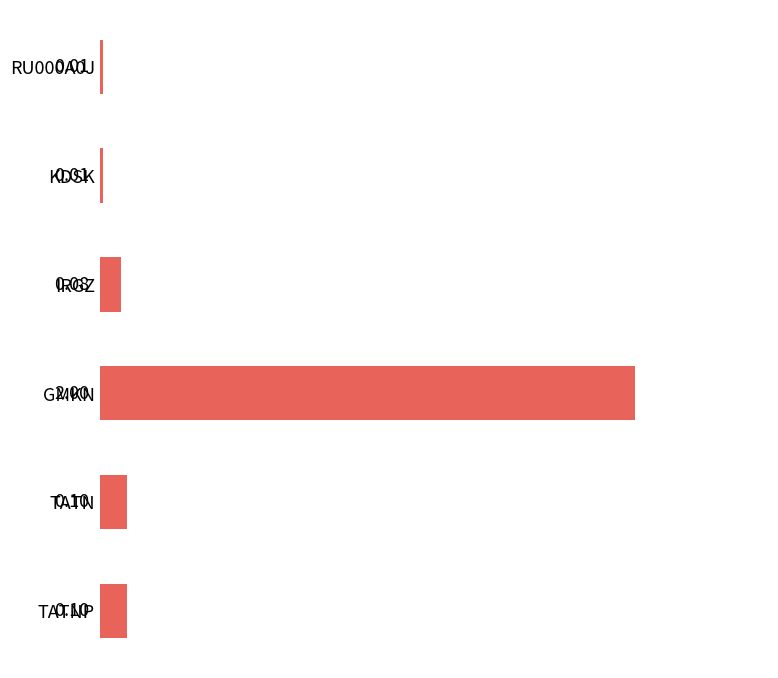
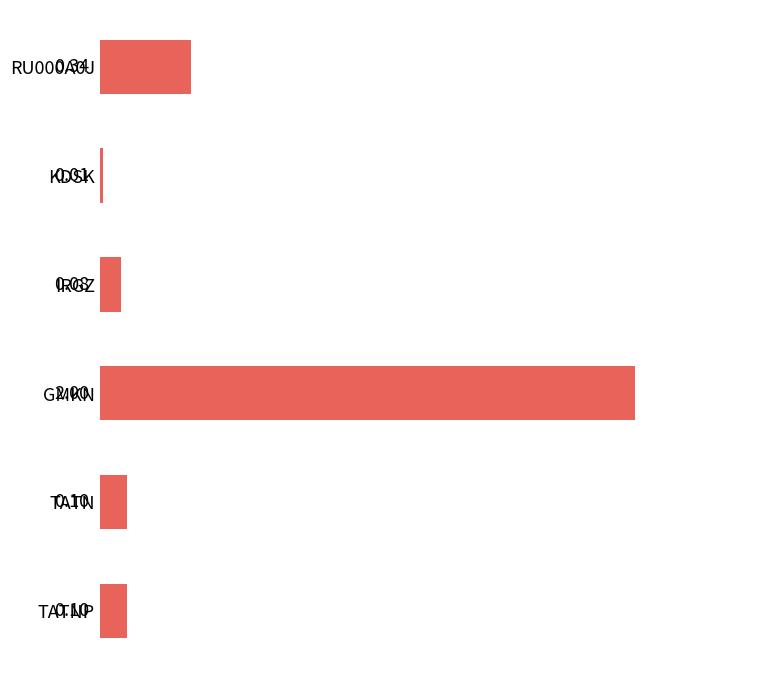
RU000A0J: 0.01 -> 0.34
